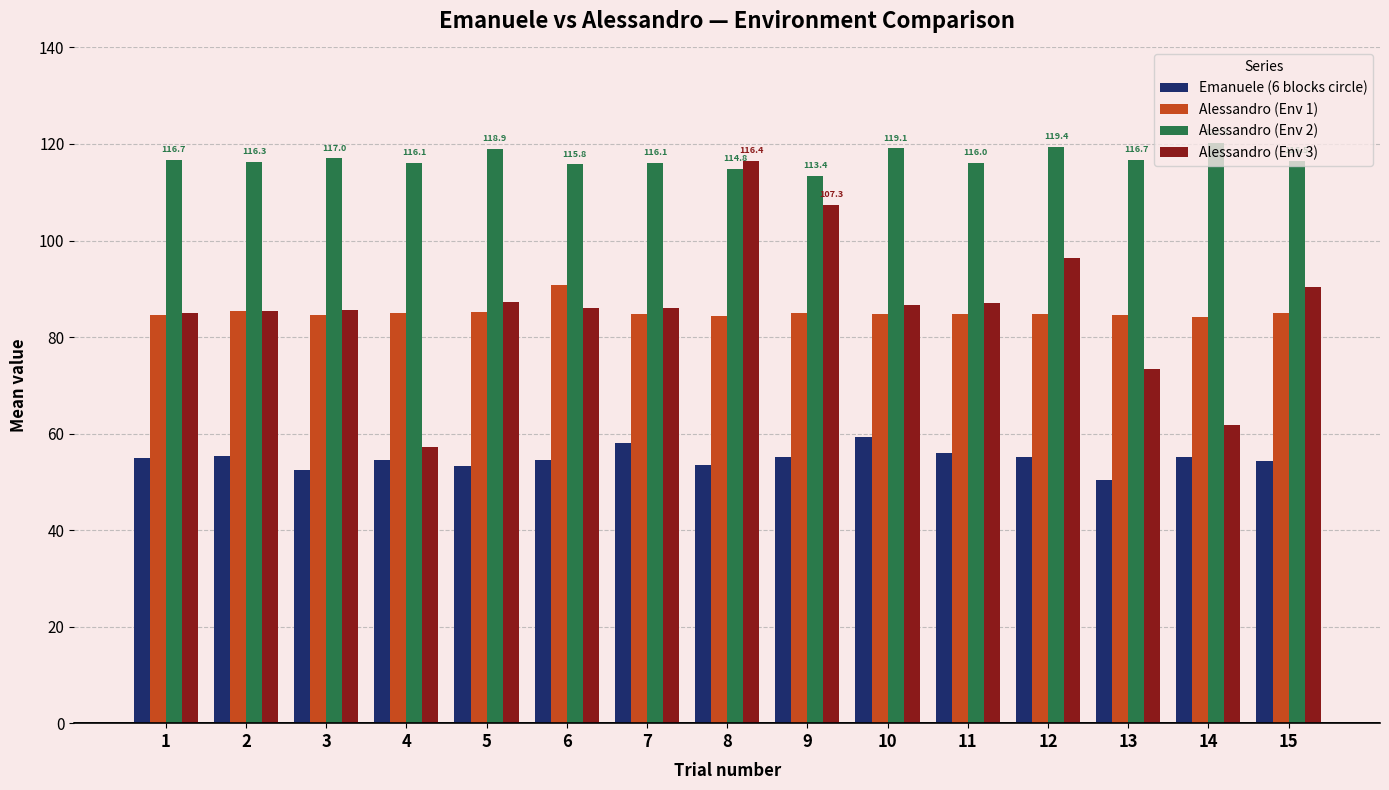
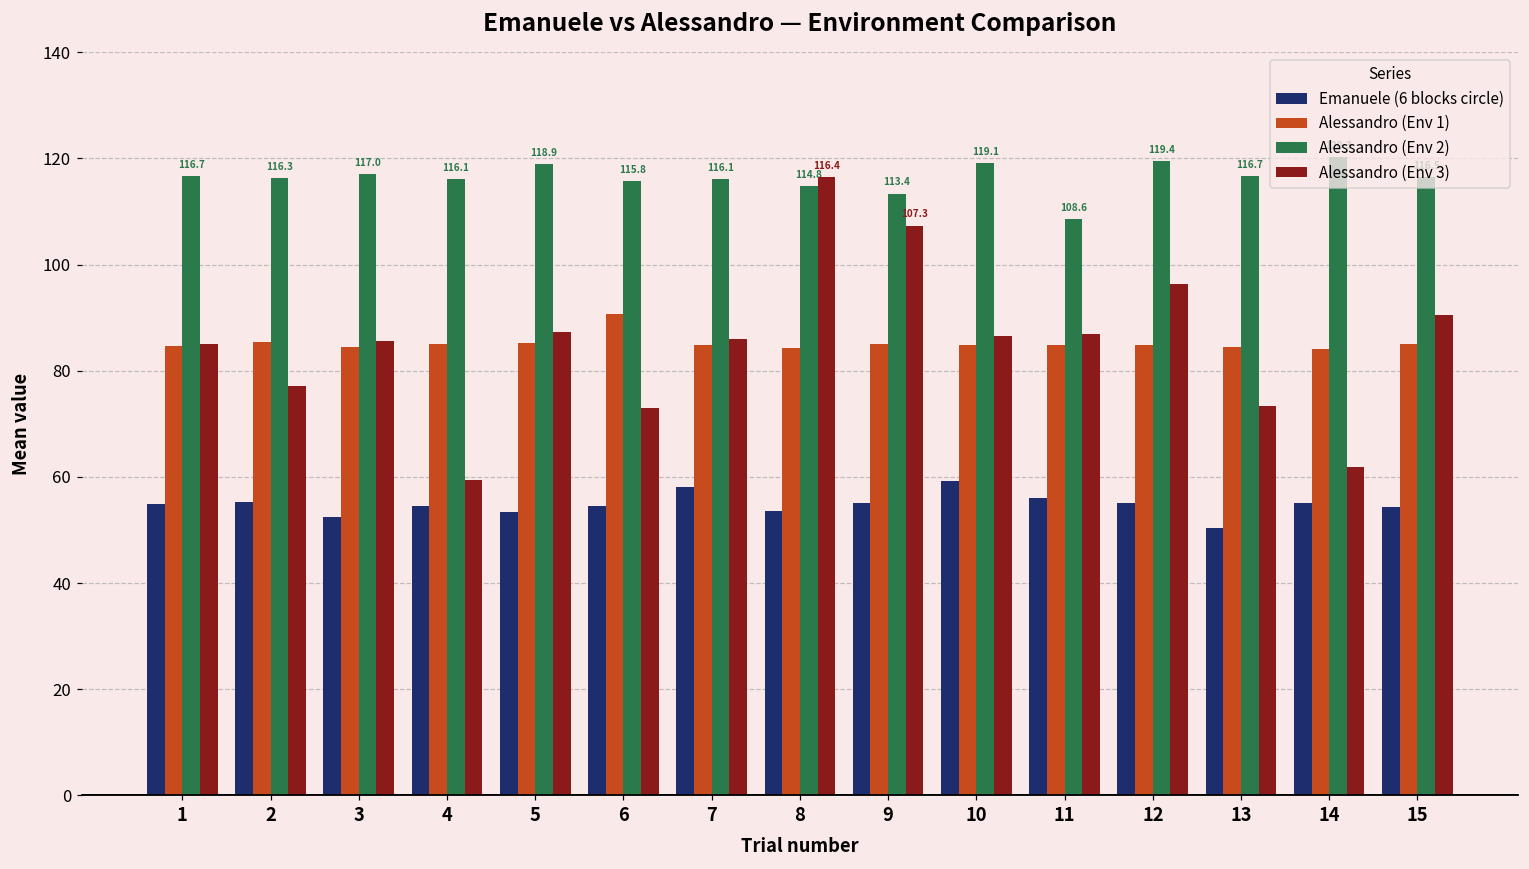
Alessandro (Env 3), 2: 85 -> 77
Alessandro (Env 3), 4: 57 -> 59
Alessandro (Env 3), 6: 86 -> 73
Alessandro (Env 2), 11: 116.0 -> 108.6
